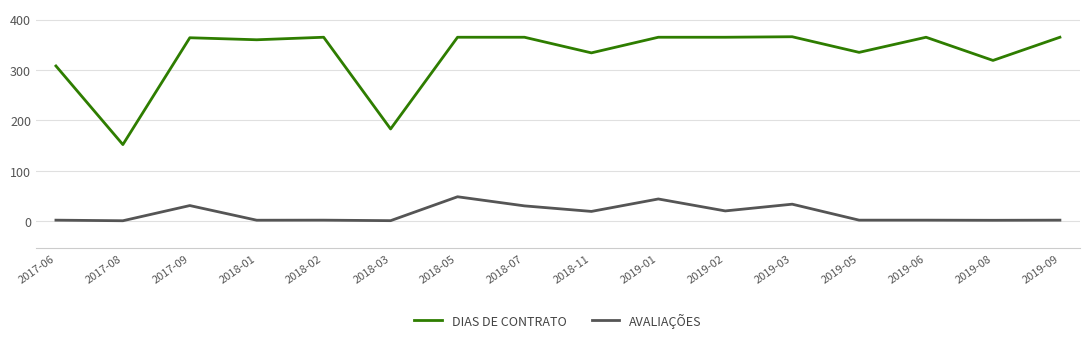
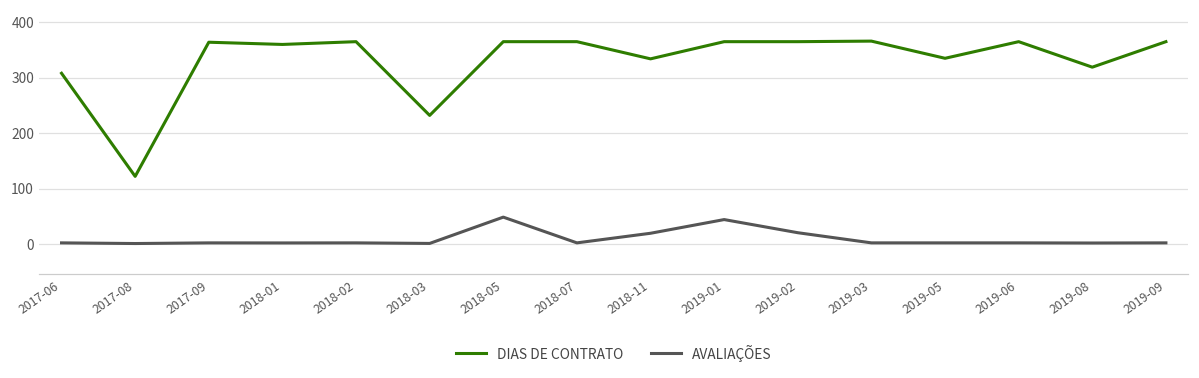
DIAS DE CONTRATO, 2017-08: 150 -> 120
AVALIAÇÕES, 2017-09: 30 -> 0
DIAS DE CONTRATO, 2018-03: 180 -> 230
AVALIAÇÕES, 2018-07: 30 -> 0
AVALIAÇÕES, 2019-03: 30 -> 0
